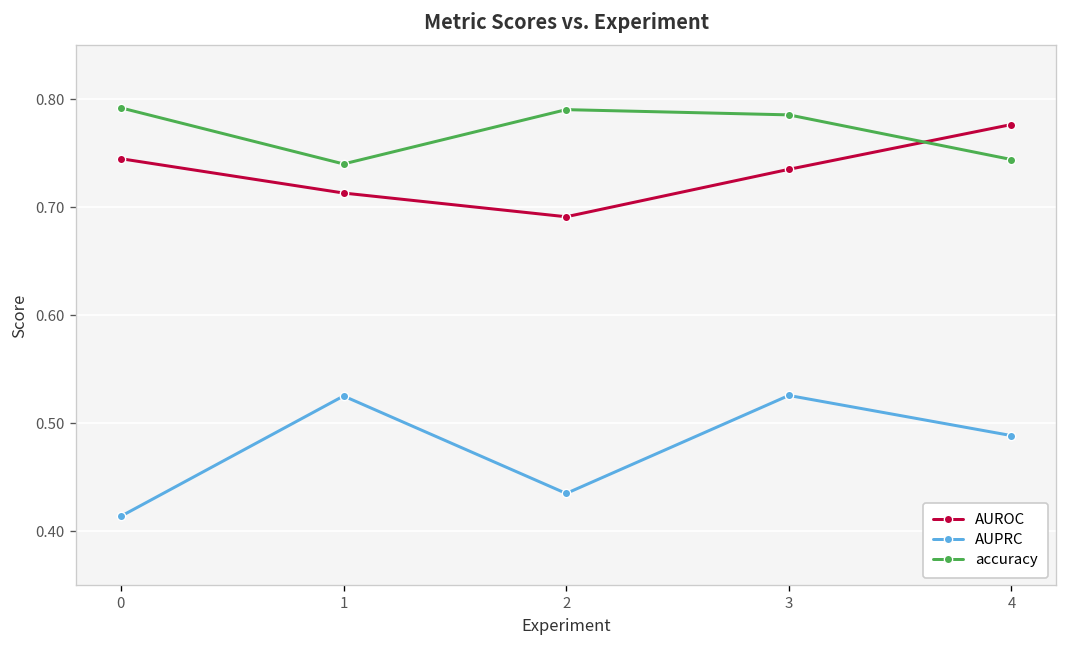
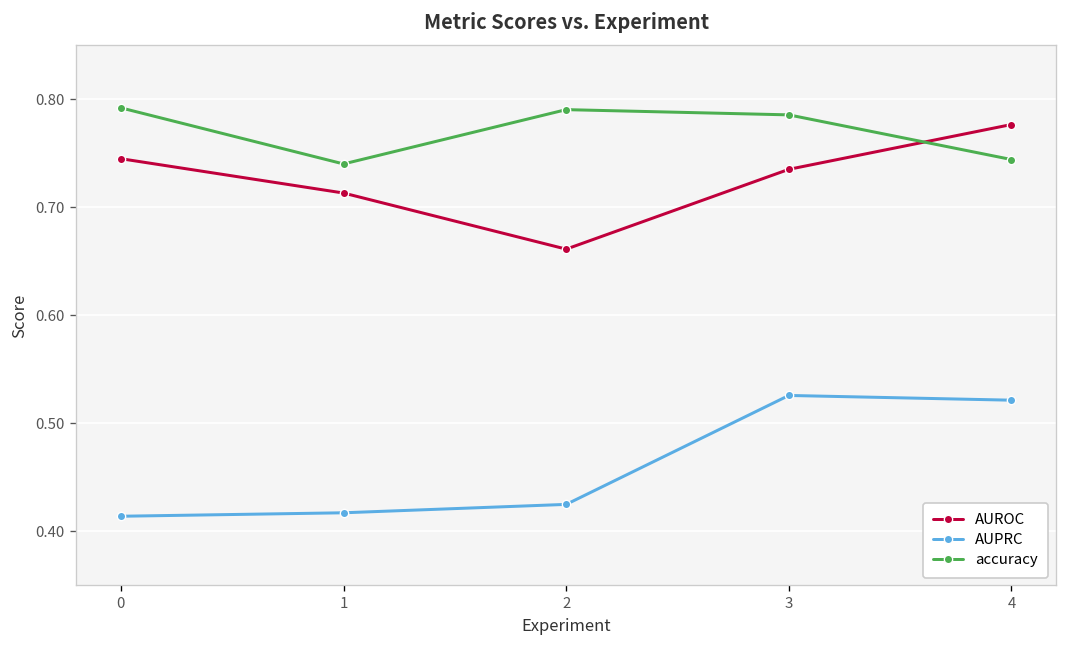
AUPRC, 1: 0.53 -> 0.42
AUROC, 2: 0.69 -> 0.66
AUPRC, 2: 0.44 -> 0.42
AUPRC, 4: 0.49 -> 0.52
